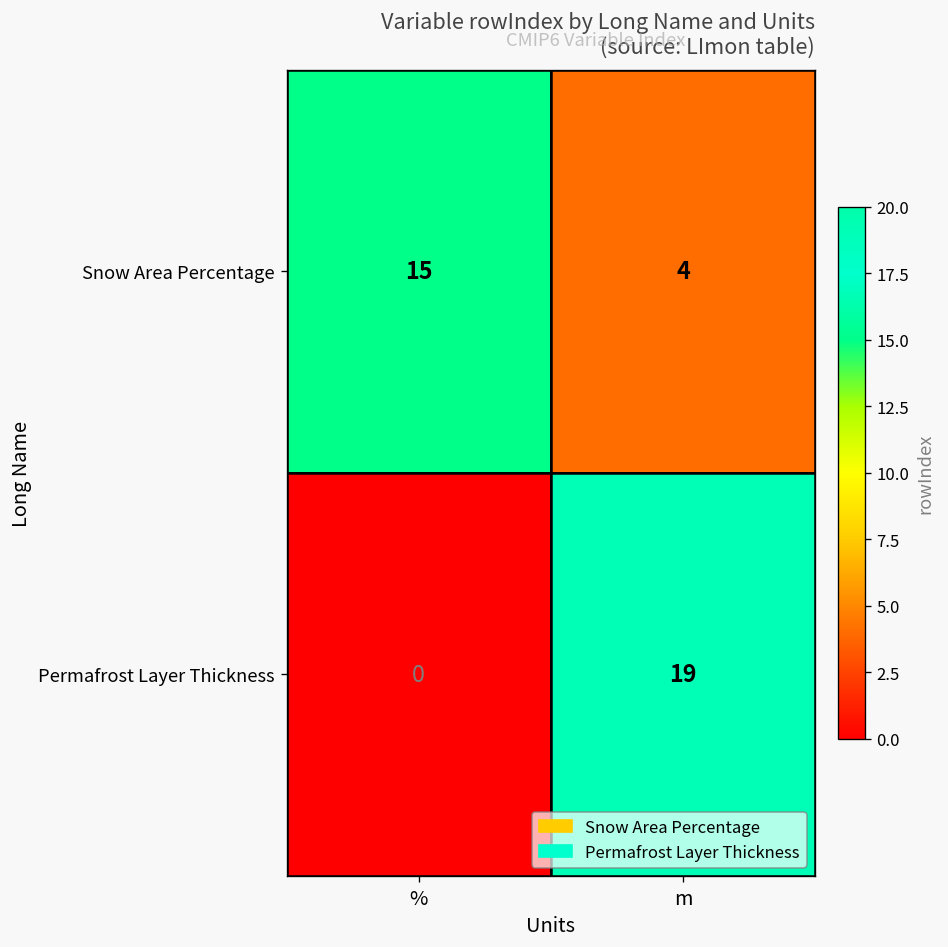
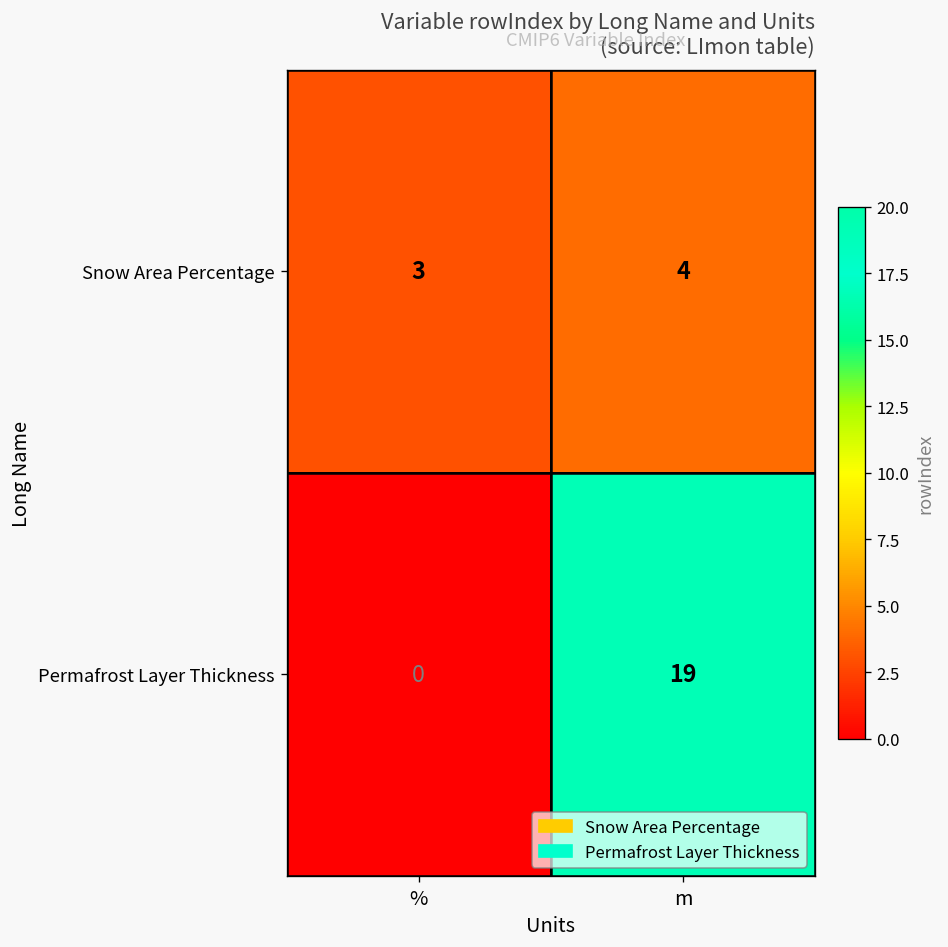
Snow Area Percentage, %: 15 -> 3
